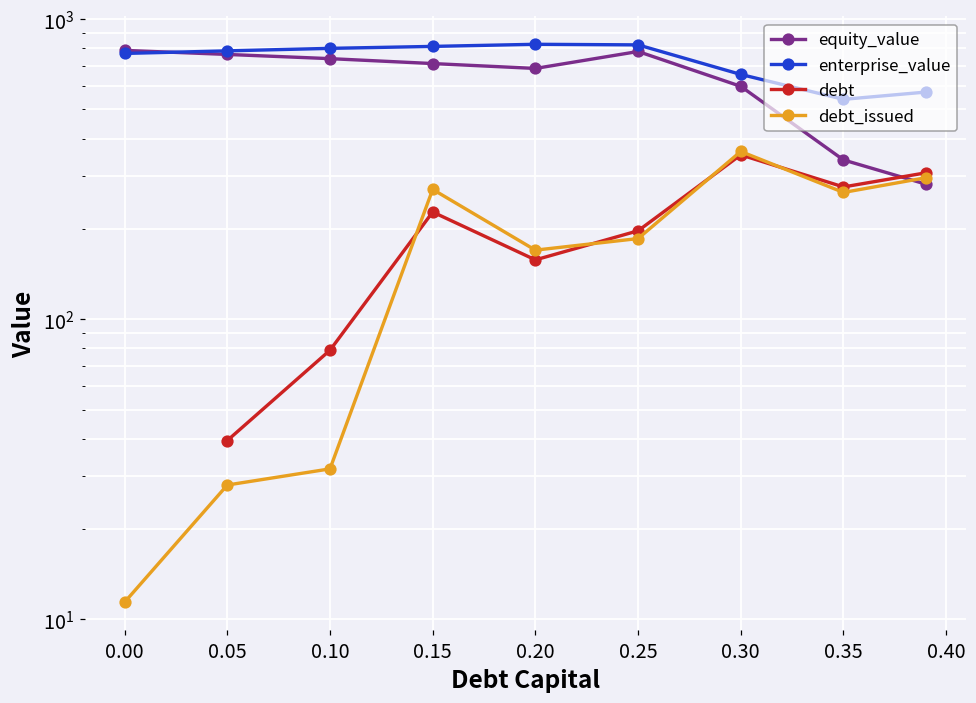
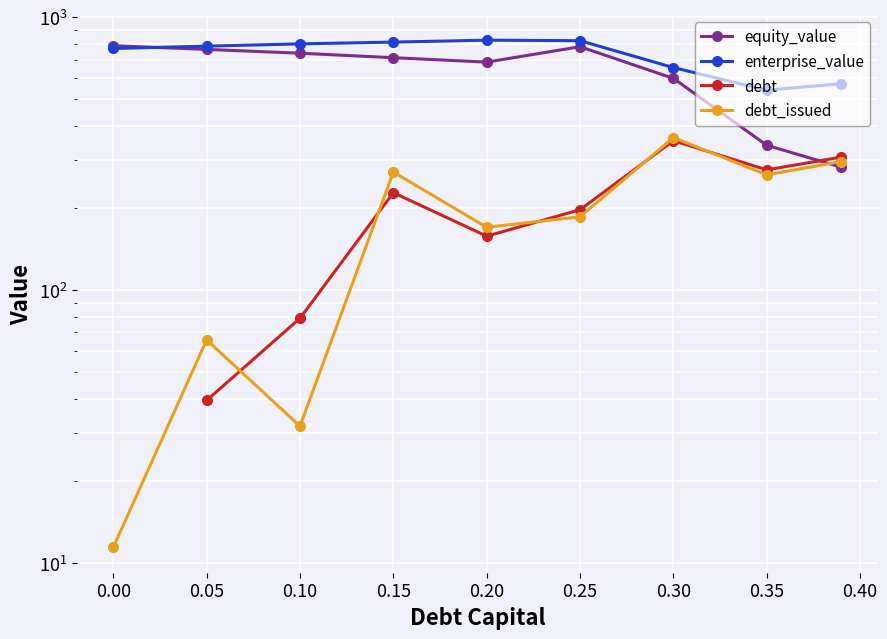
debt_issued, 0.05: 28 -> 66
